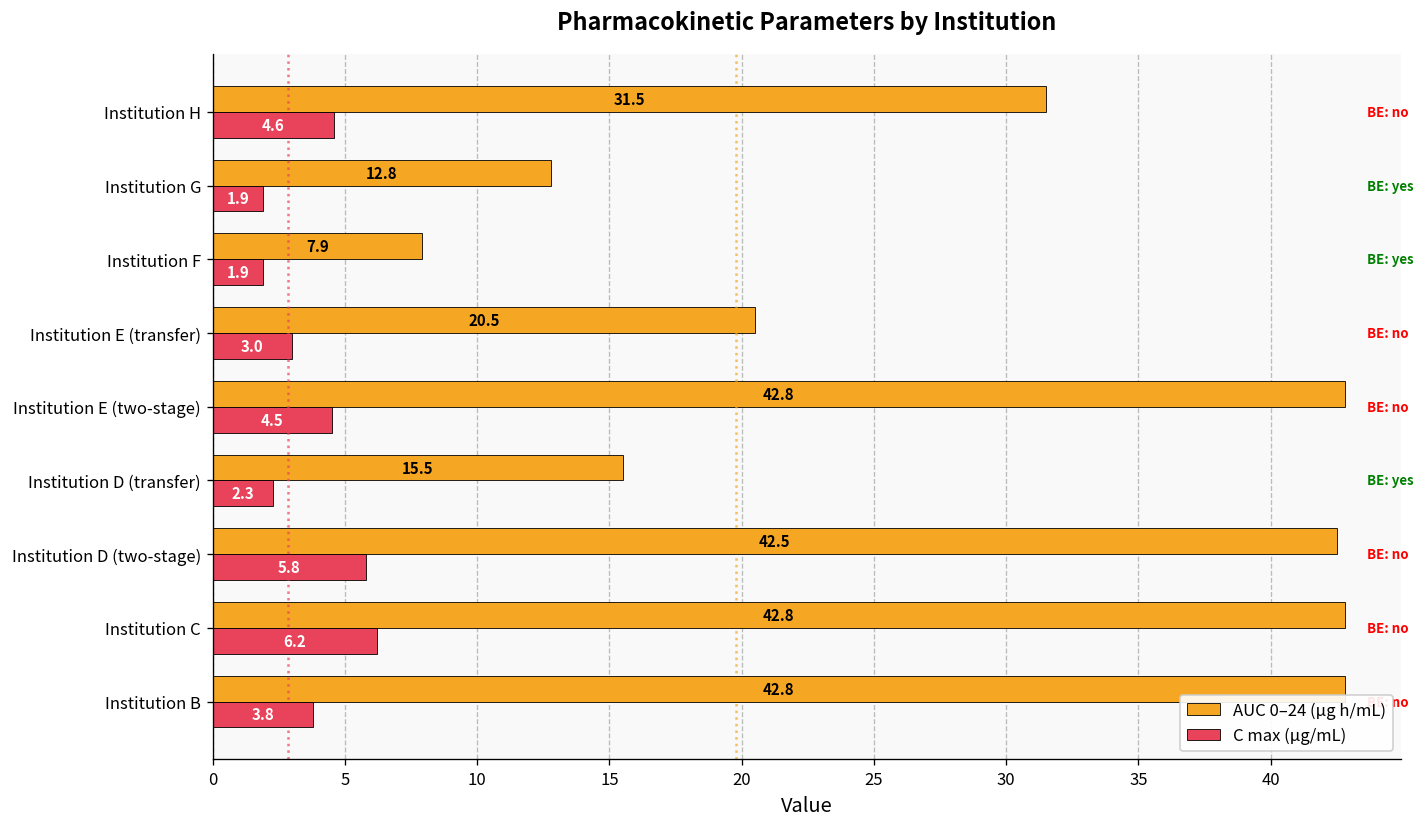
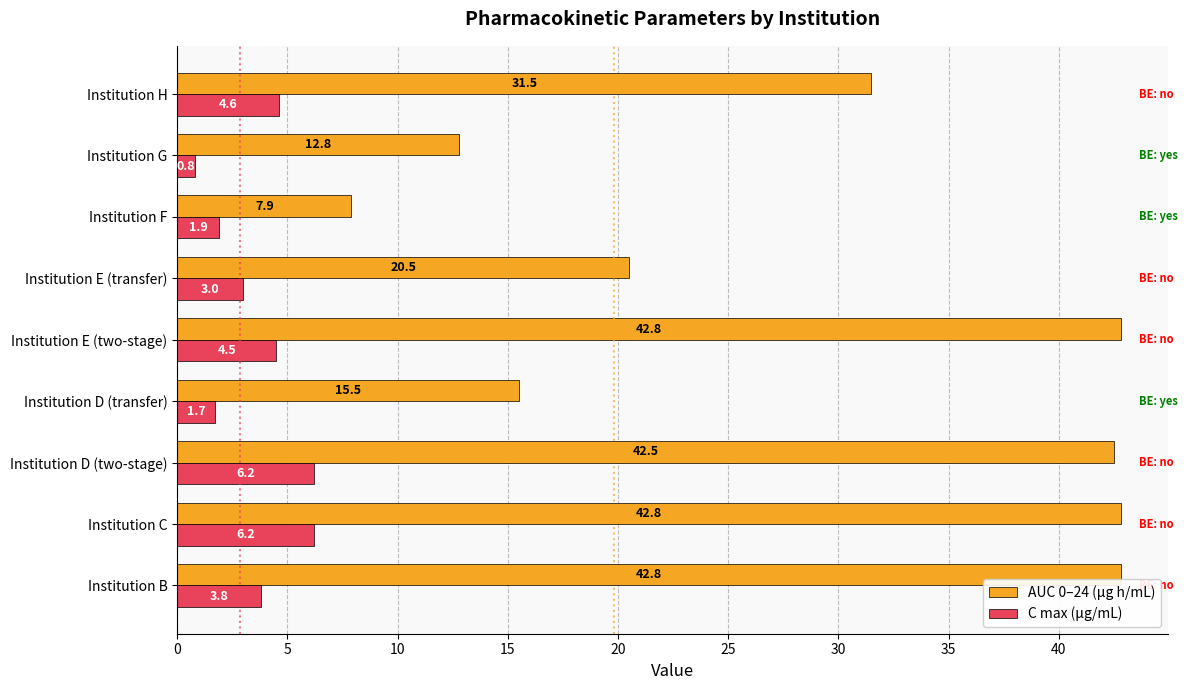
C max (μg/mL), Institution G: 1.9 -> 0.8
C max (μg/mL), Institution D (transfer): 2.3 -> 1.7
C max (μg/mL), Institution D (two-stage): 5.8 -> 6.2
